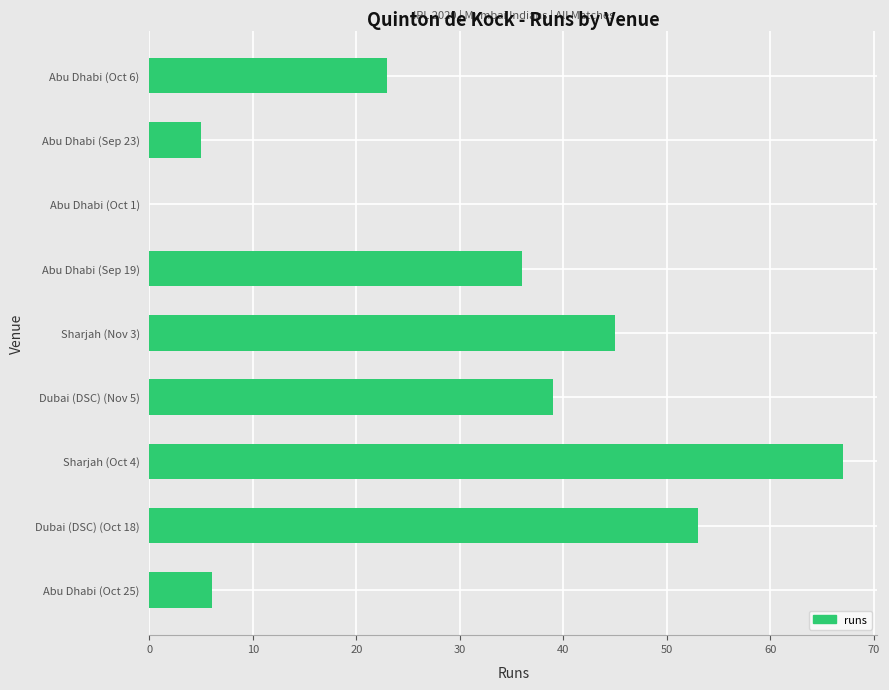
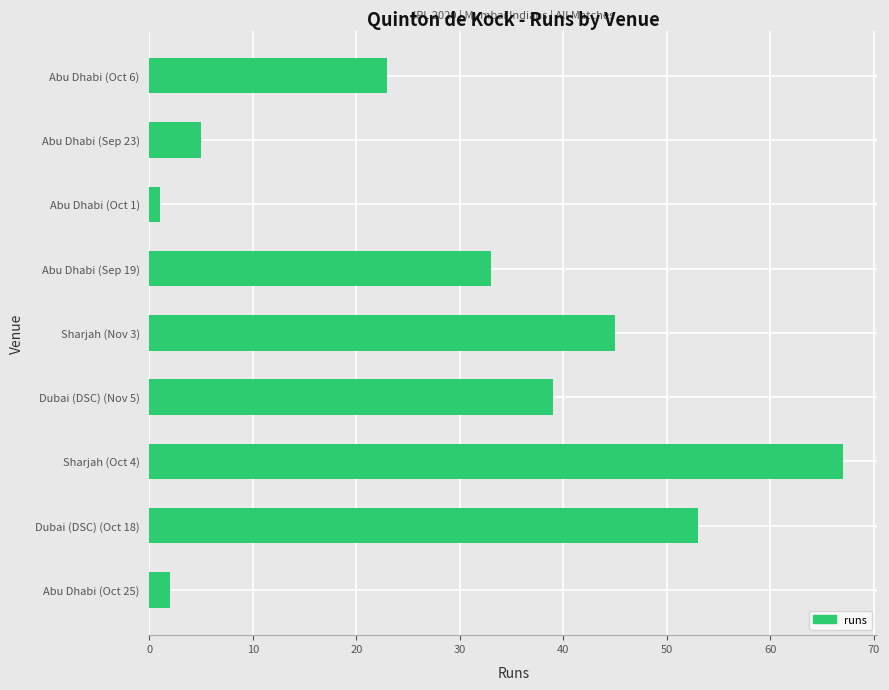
Abu Dhabi (Oct 1): 0 -> 1
Abu Dhabi (Sep 19): 36 -> 33
Abu Dhabi (Oct 25): 6 -> 2
